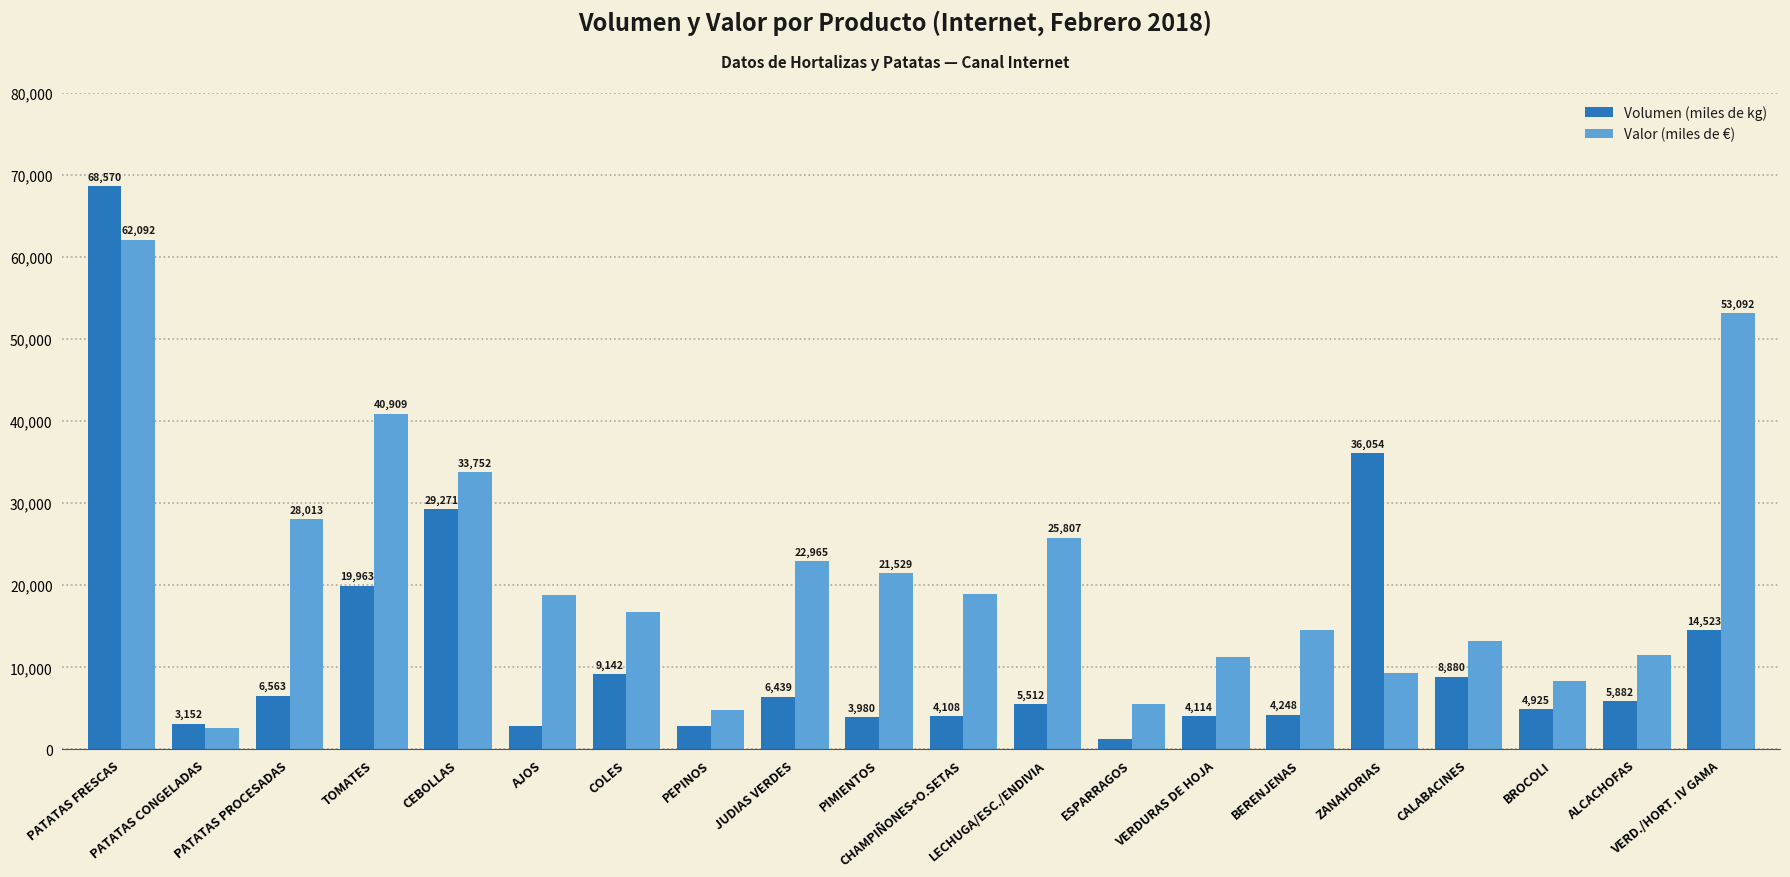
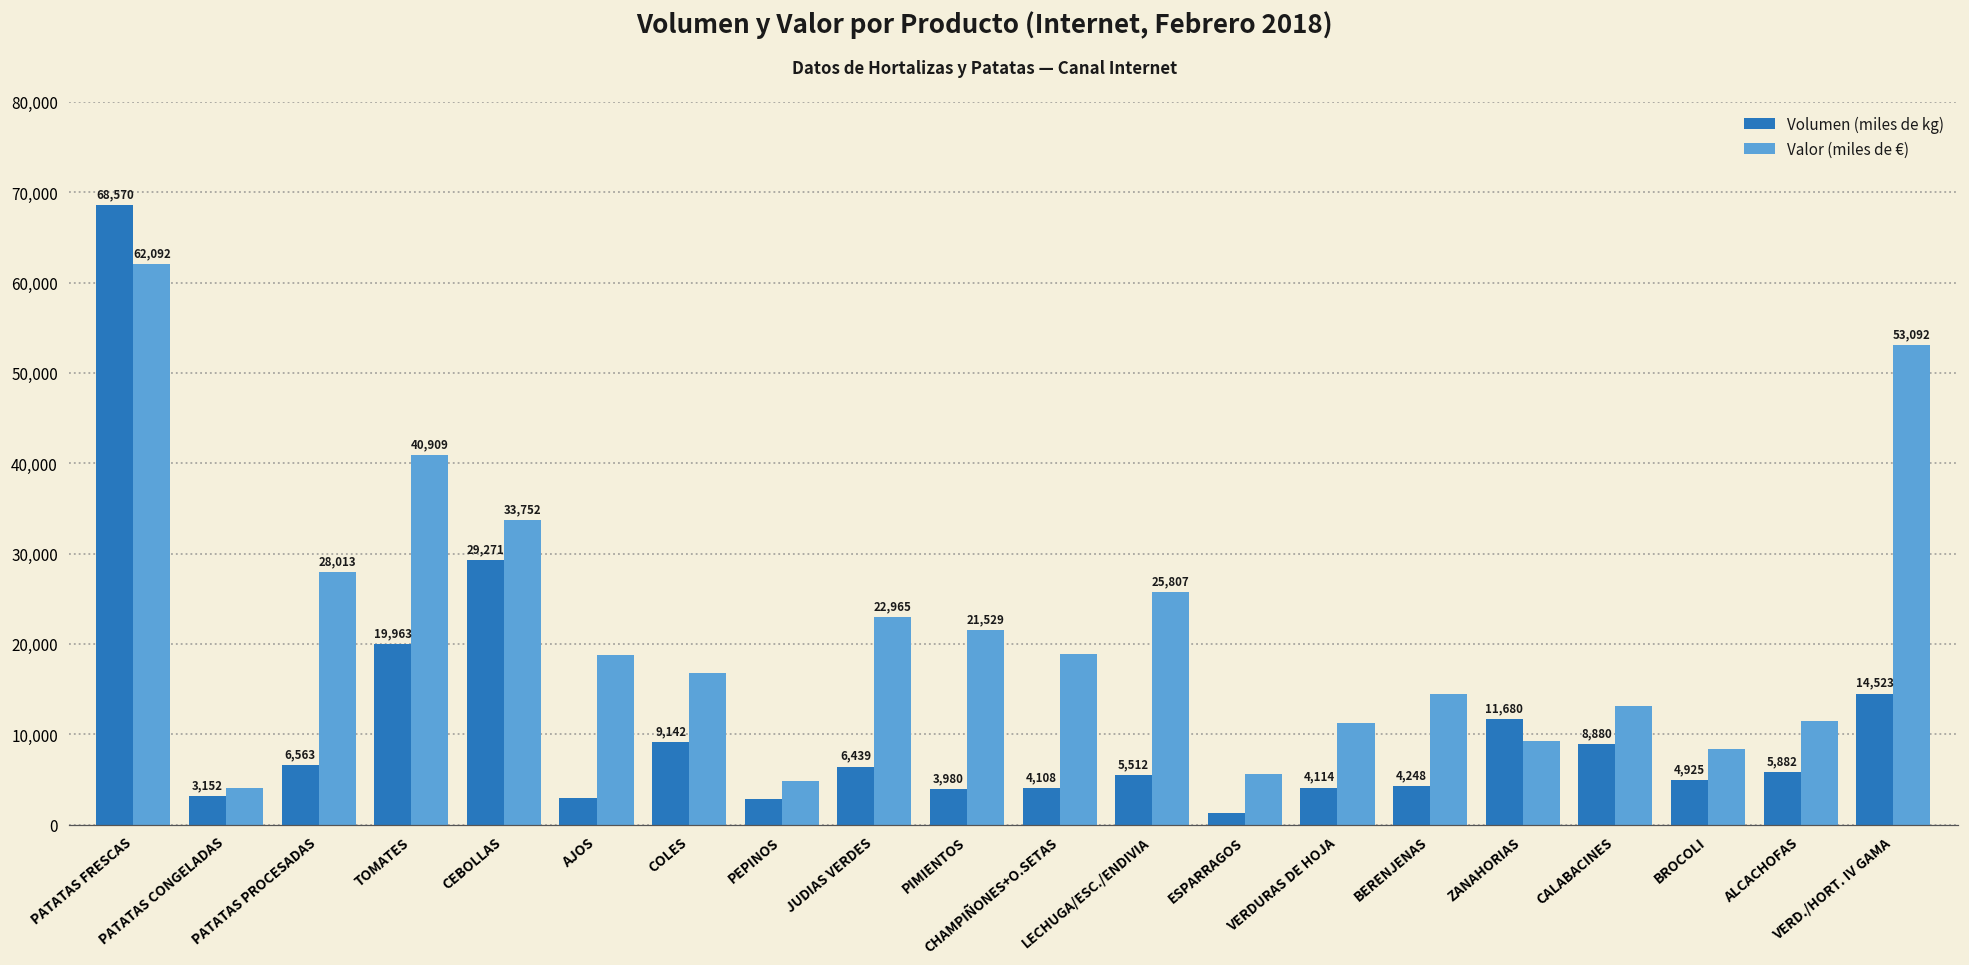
Valor (miles de €), PATATAS CONGELADAS: 3,000 -> 4,000
Volumen (miles de kg), ZANAHORIAS: 36,054 -> 11,680
